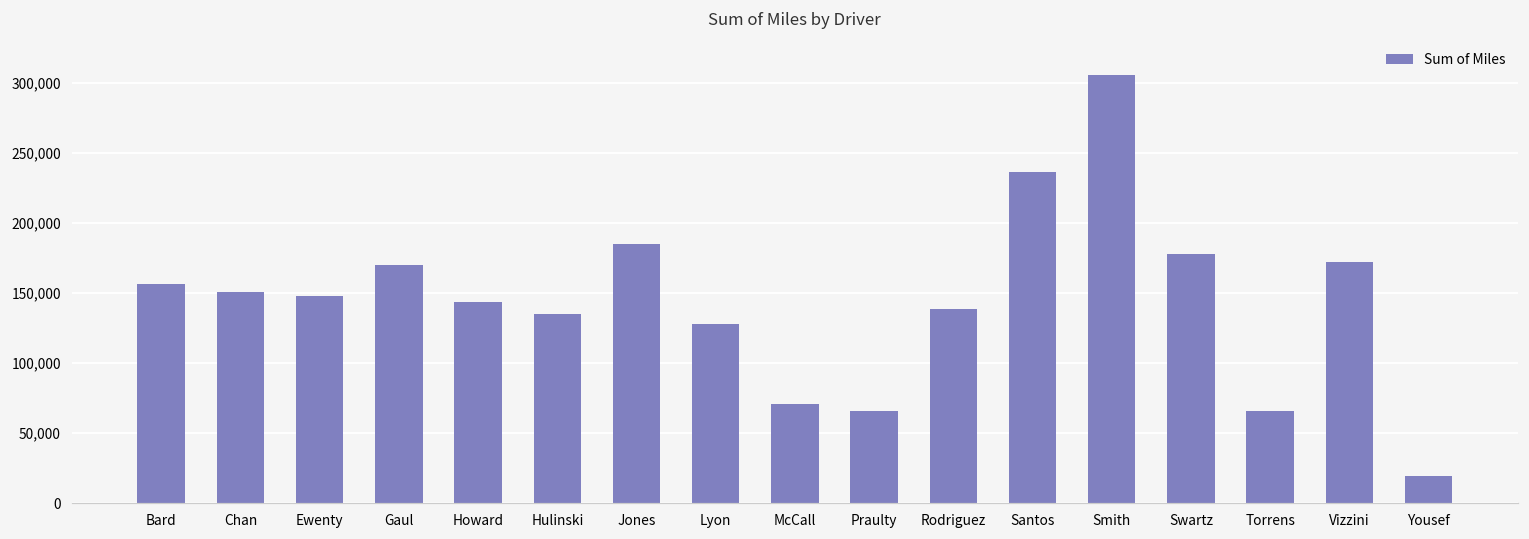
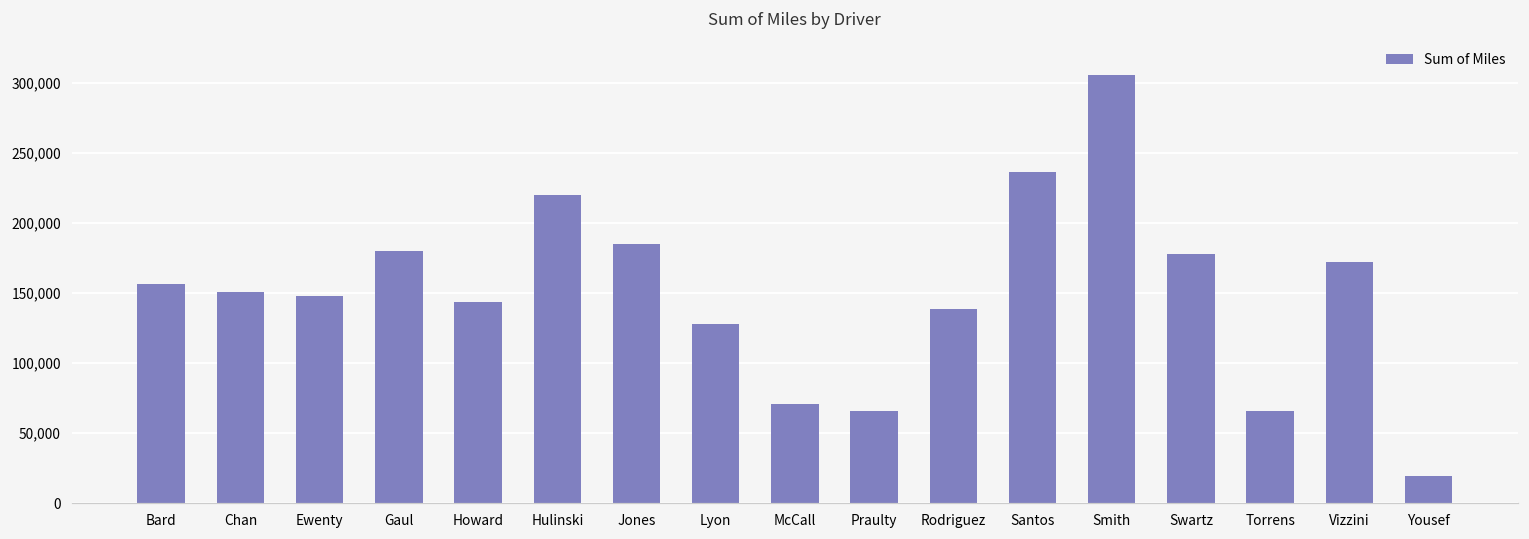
Gaul: 169,000 -> 180,000
Hulinski: 135,000 -> 220,000
